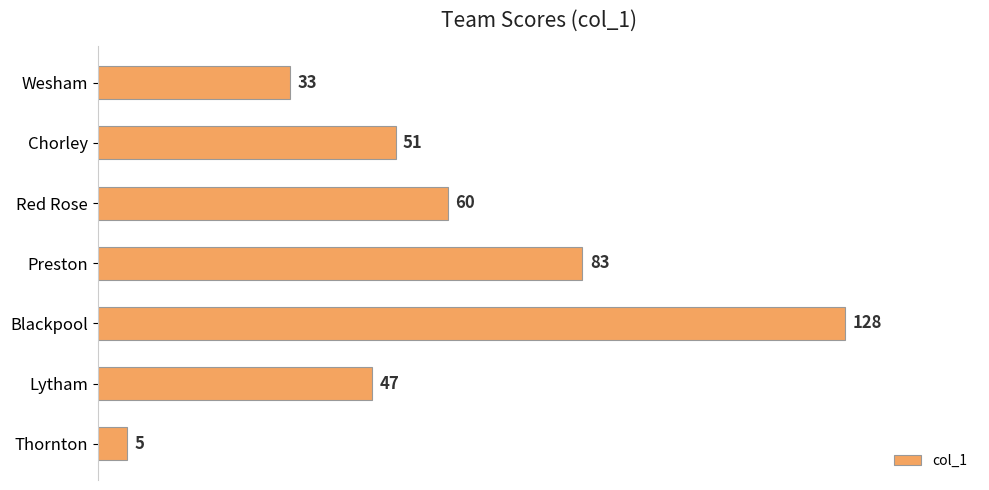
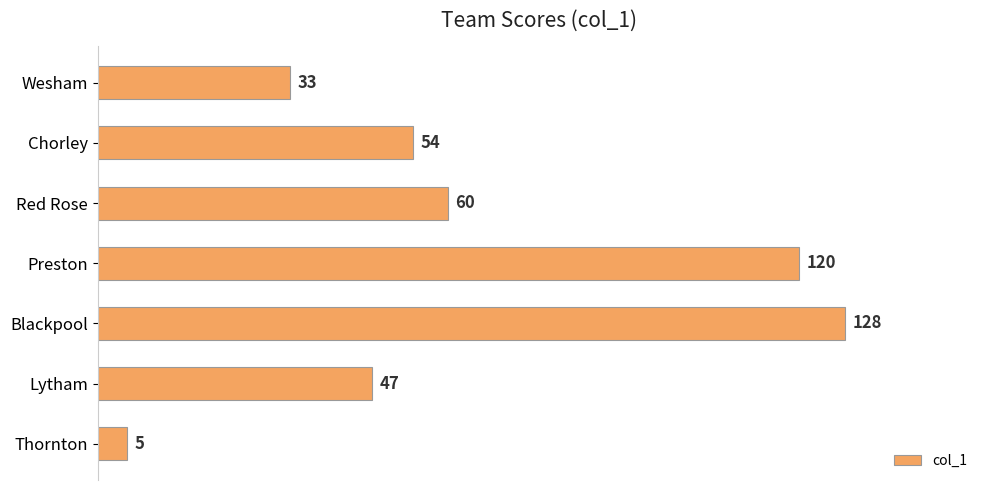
Chorley: 51 -> 54
Preston: 83 -> 120
